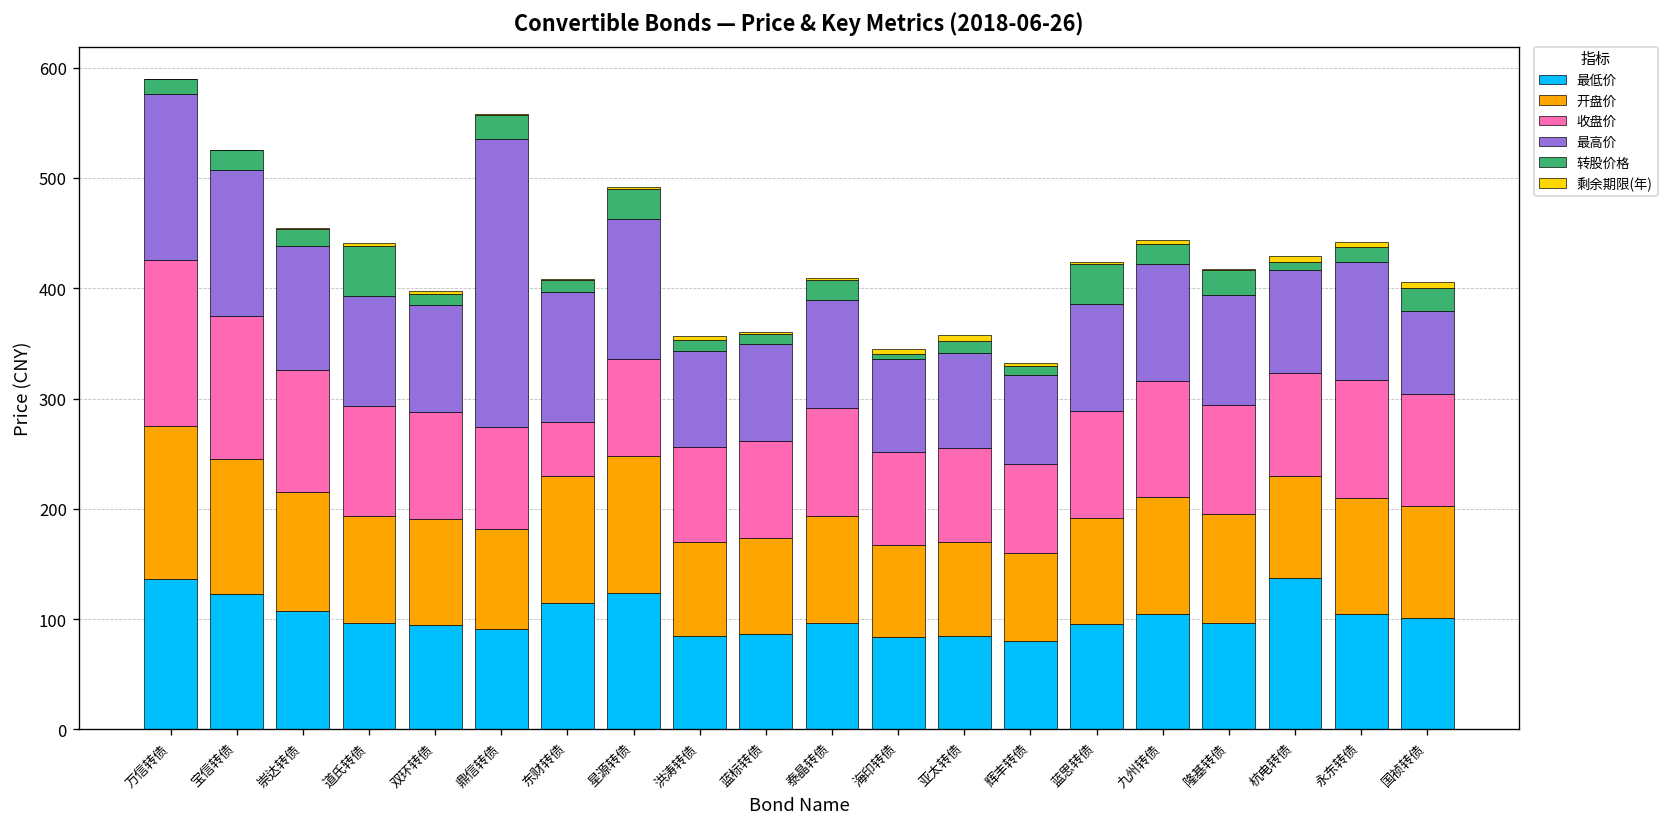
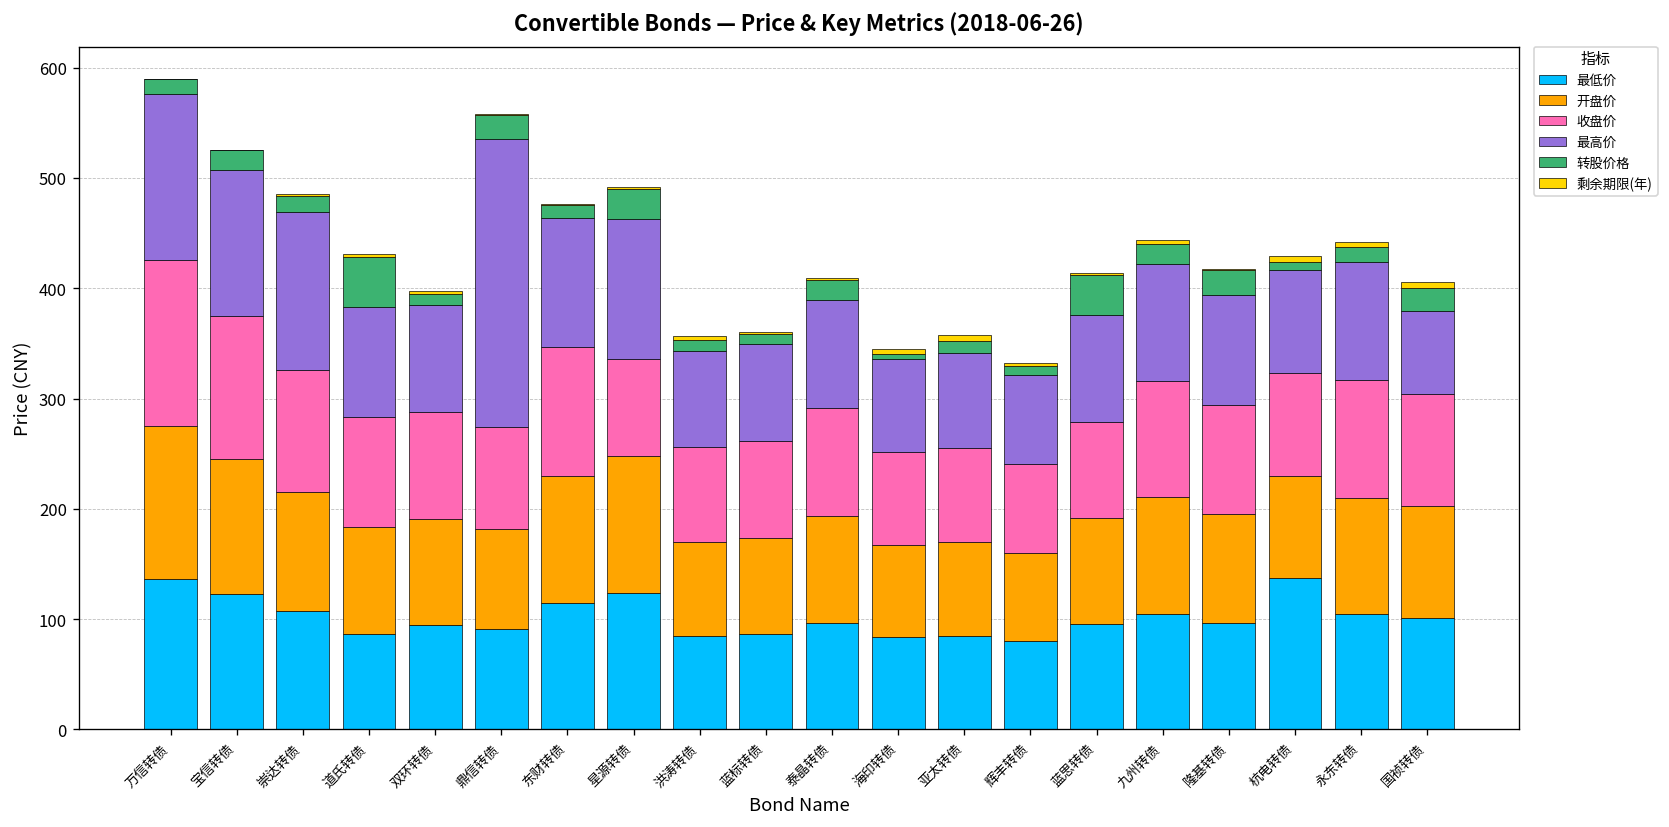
最高价, 崇达转债: 110 -> 140
最低价, 道氏转债: 100 -> 90
收盘价, 东财转债: 50 -> 120
收盘价, 蓝思转债: 100 -> 90
